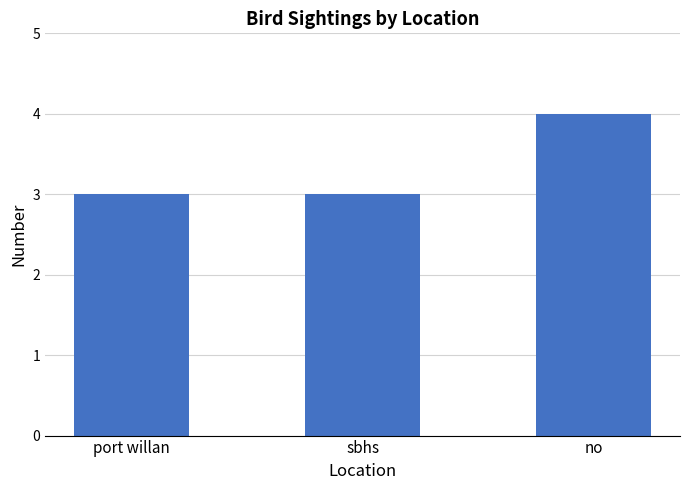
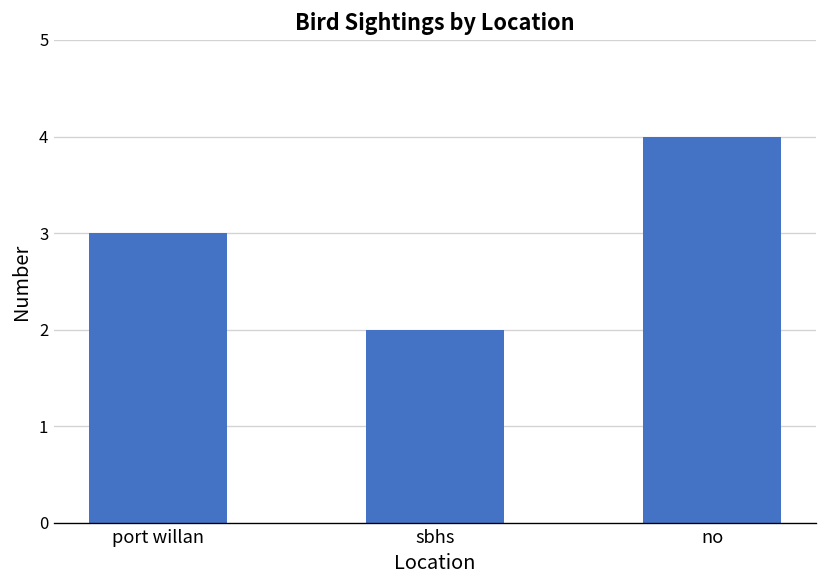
sbhs: 3 -> 2
